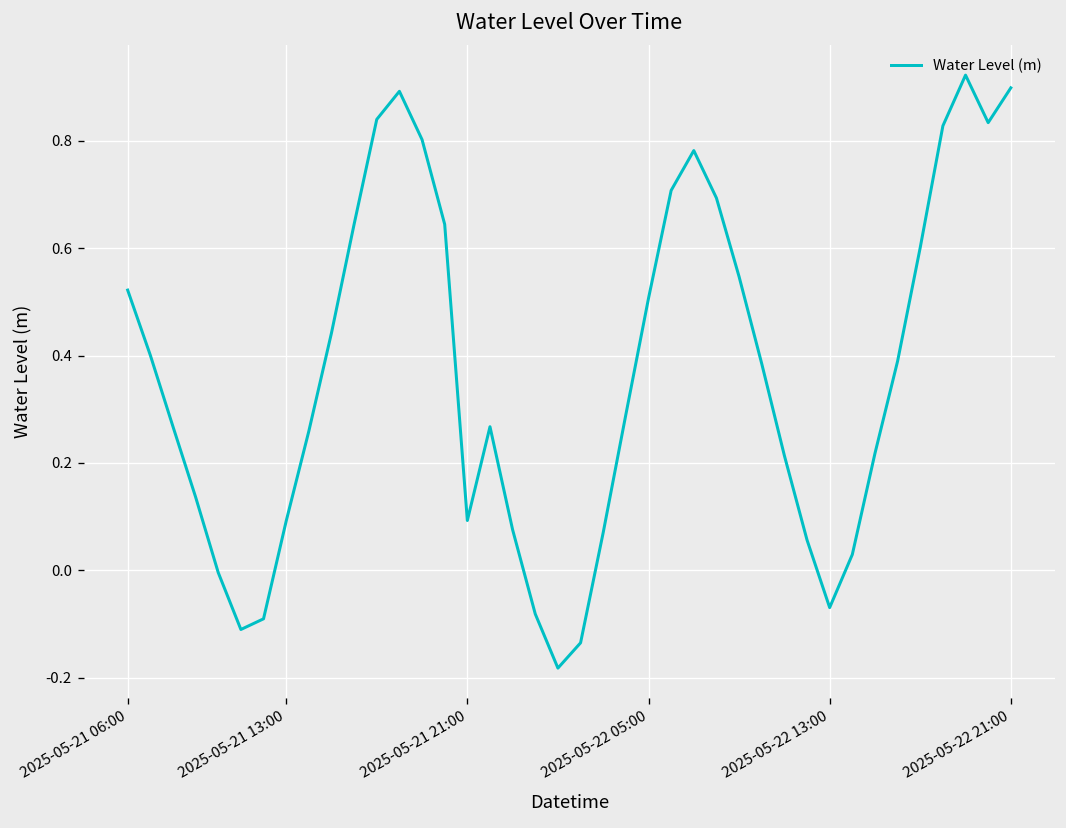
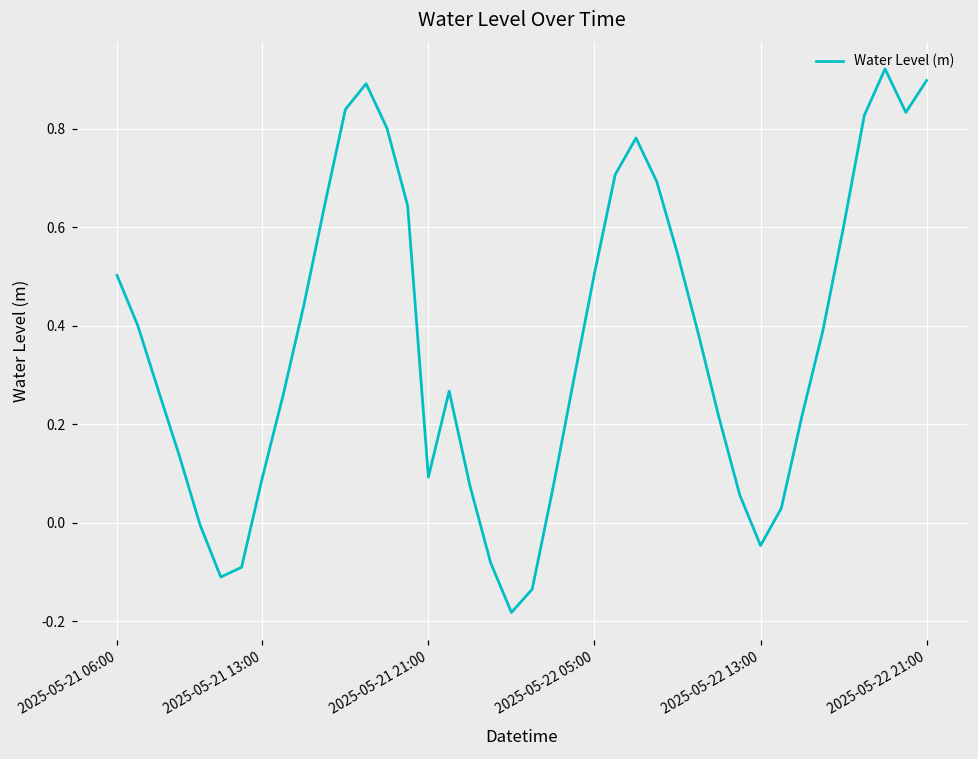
2025-05-21 06:00: 0.52 -> 0.50
2025-05-22 13:00: -0.07 -> -0.05
